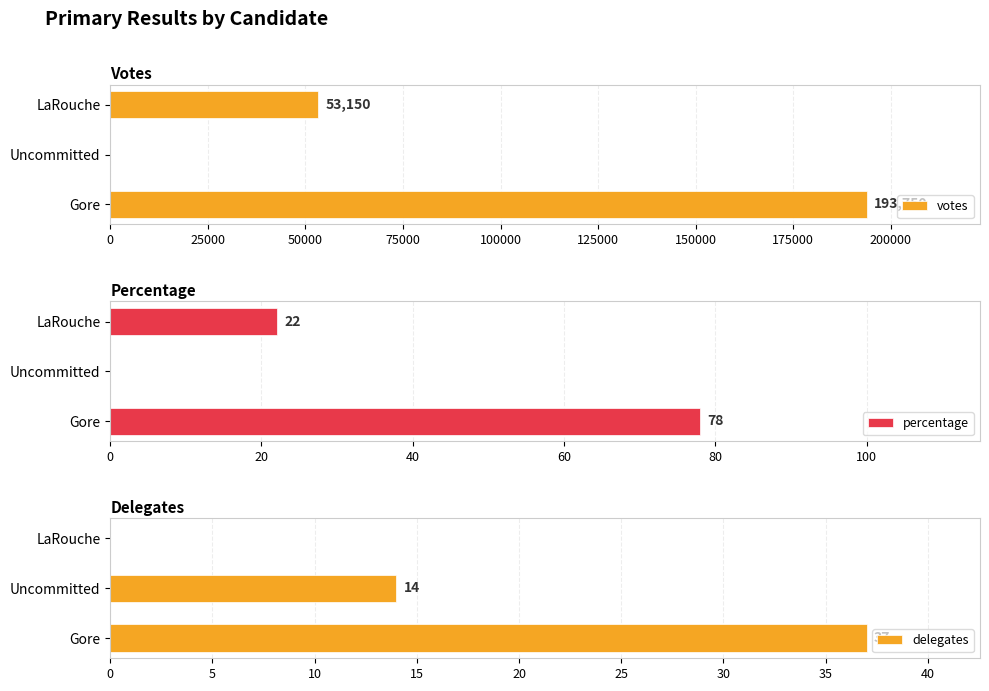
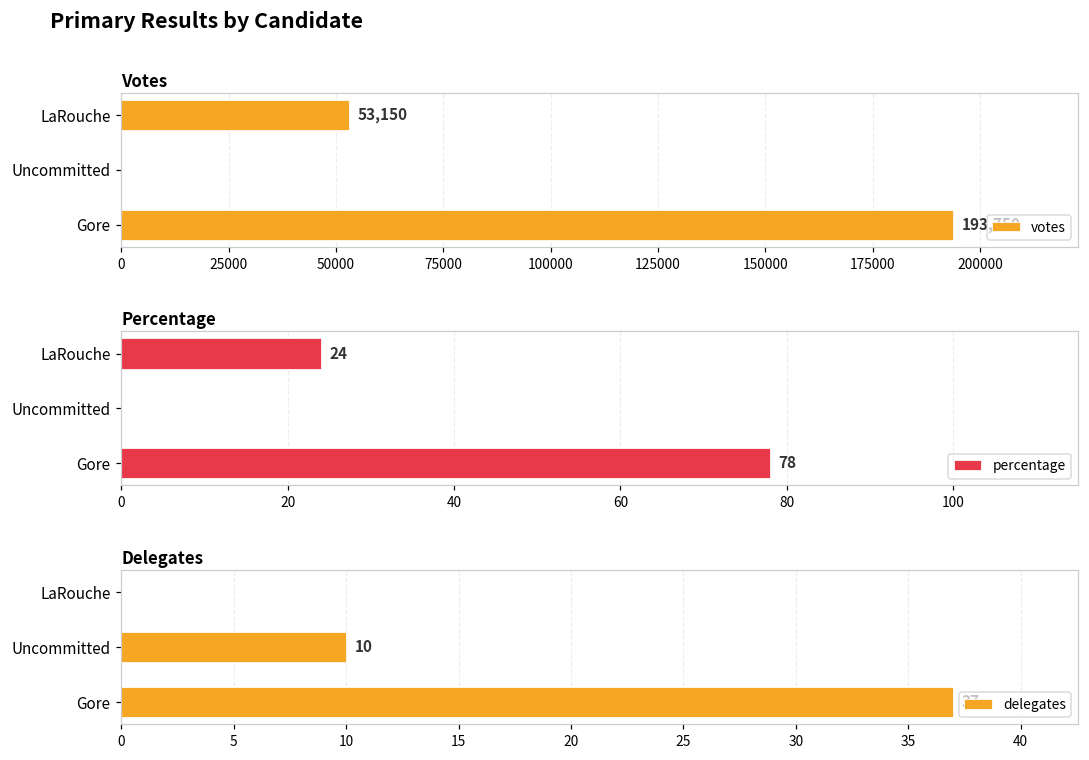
Percentage, LaRouche: 22 -> 24
Delegates, Uncommitted: 14 -> 10
